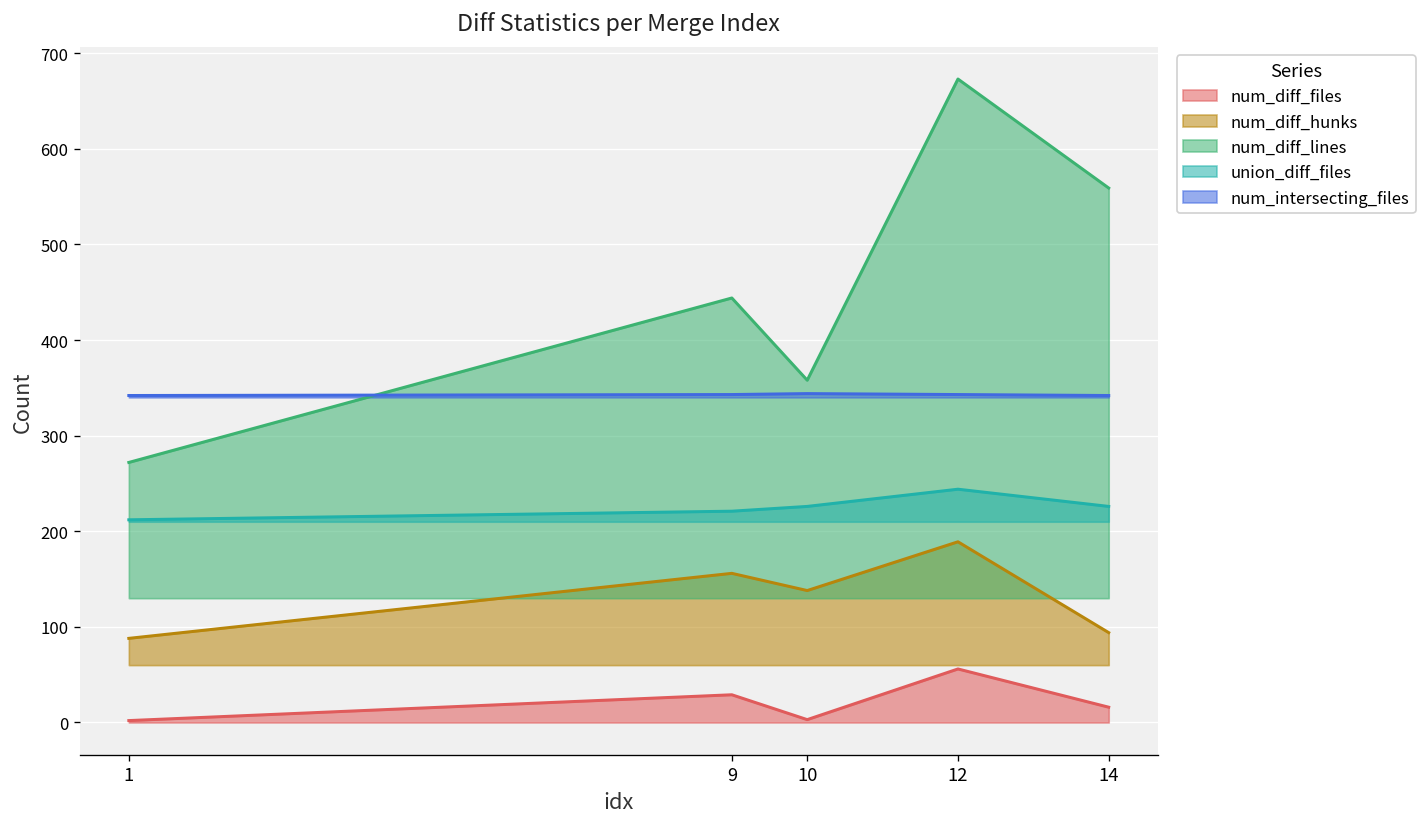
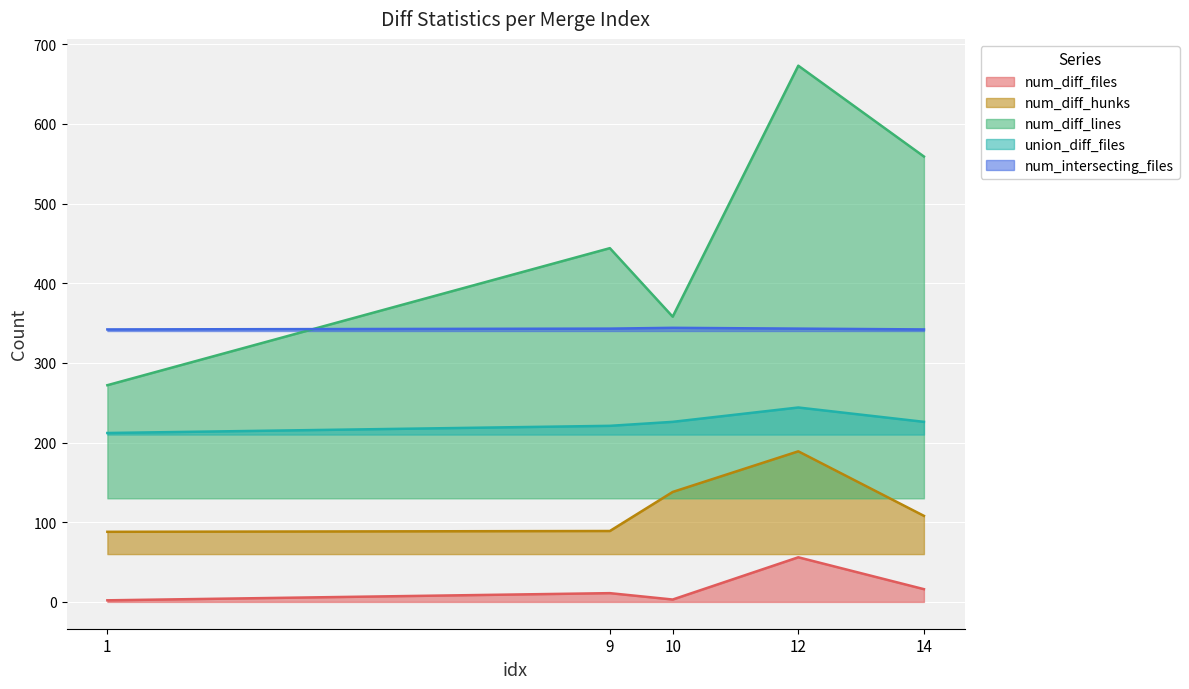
num_diff_files, 9: 30 -> 10
num_diff_hunks, 9: 160 -> 90
num_diff_hunks, 14: 90 -> 110
